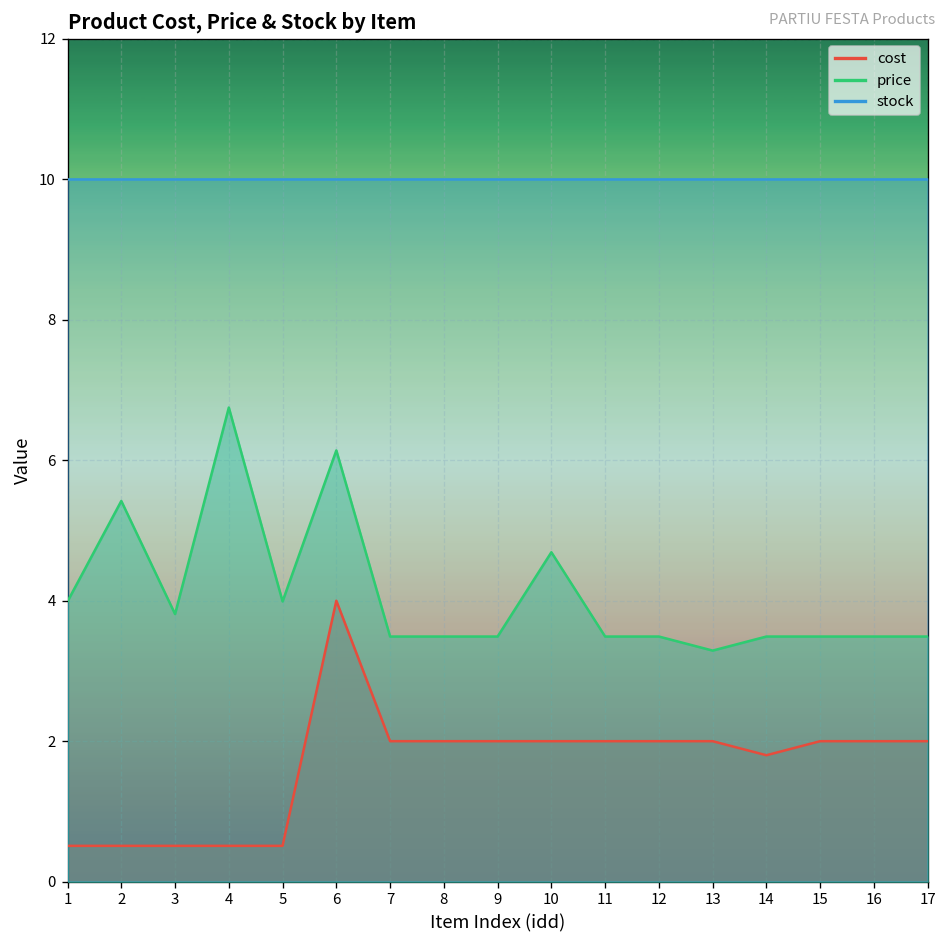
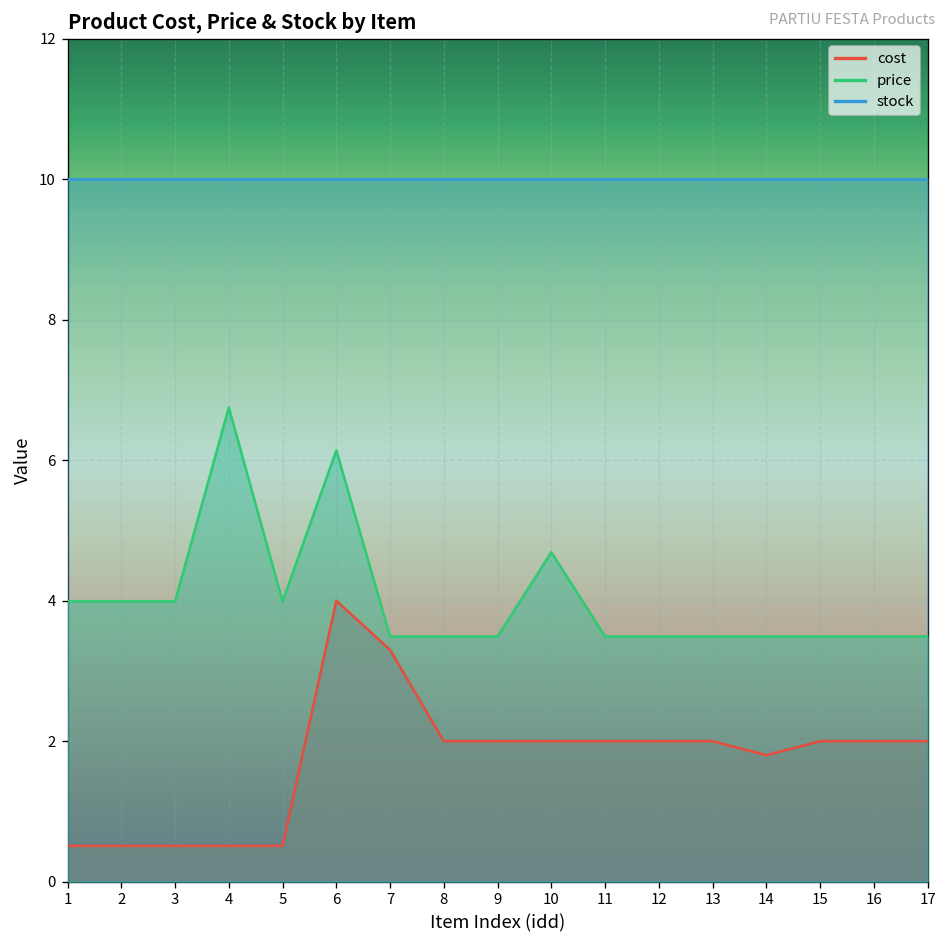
price, 2: 5.4 -> 4.0
price, 3: 3.8 -> 4.0
cost, 7: 2.0 -> 3.3
price, 13: 3.3 -> 3.5
